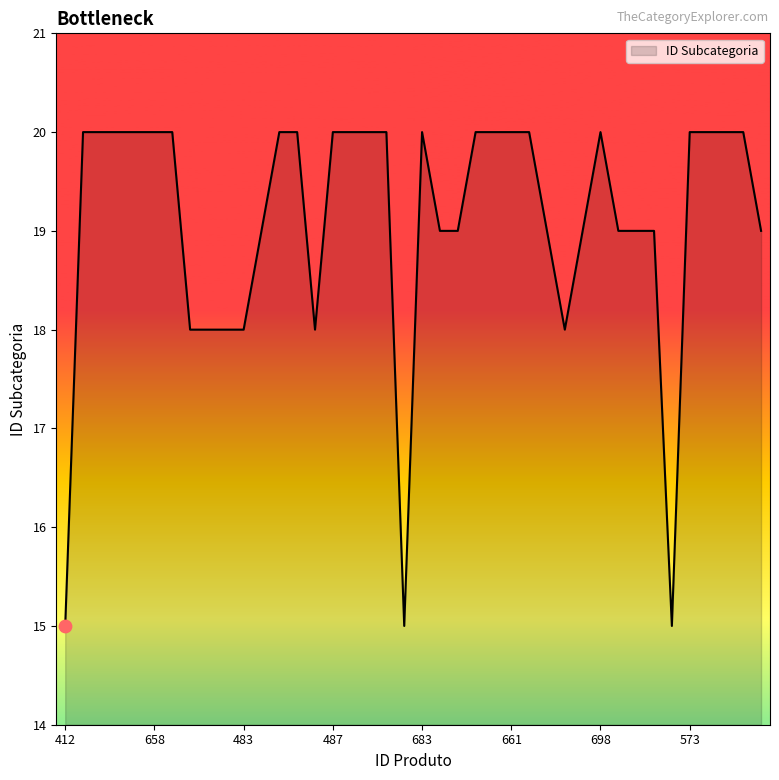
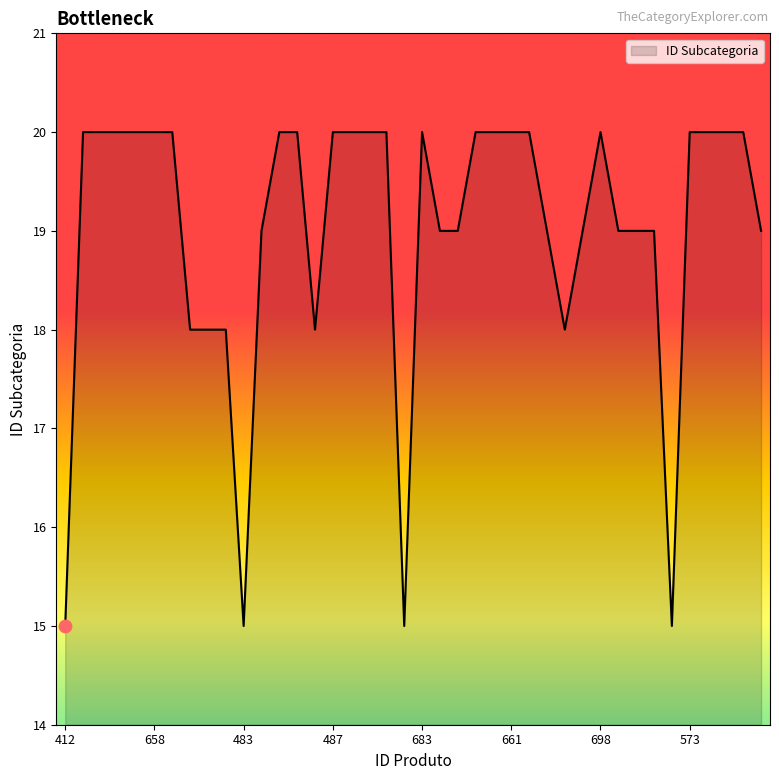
ID Subcategoria, 483: 18 -> 15
